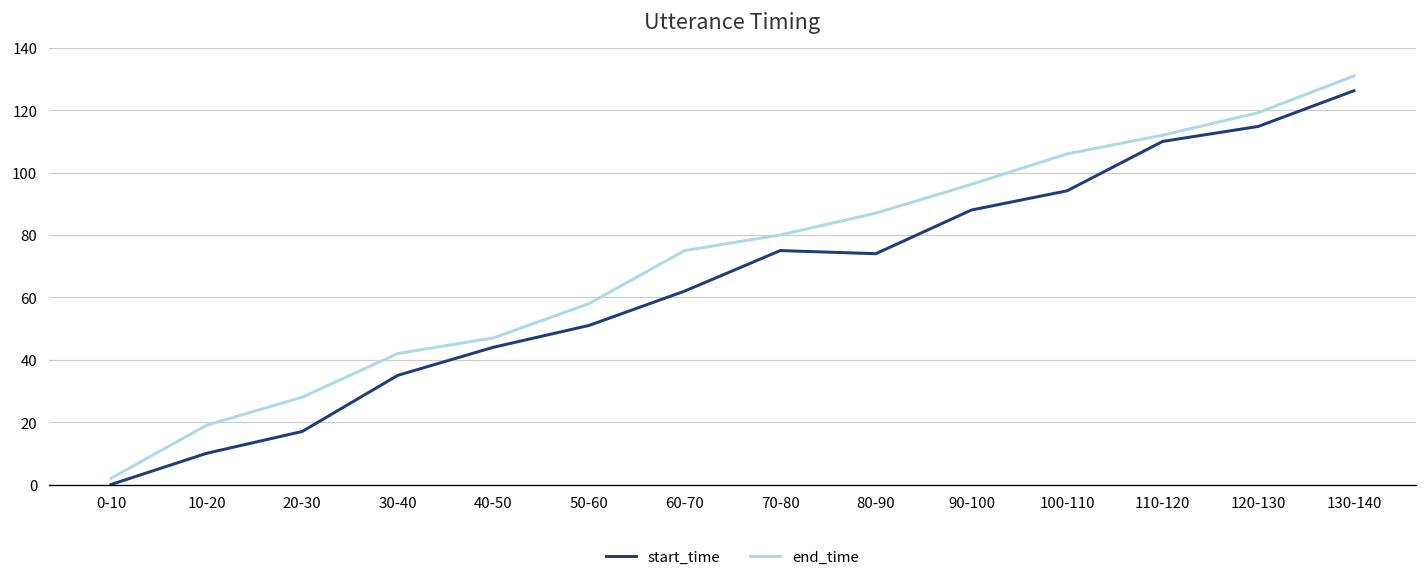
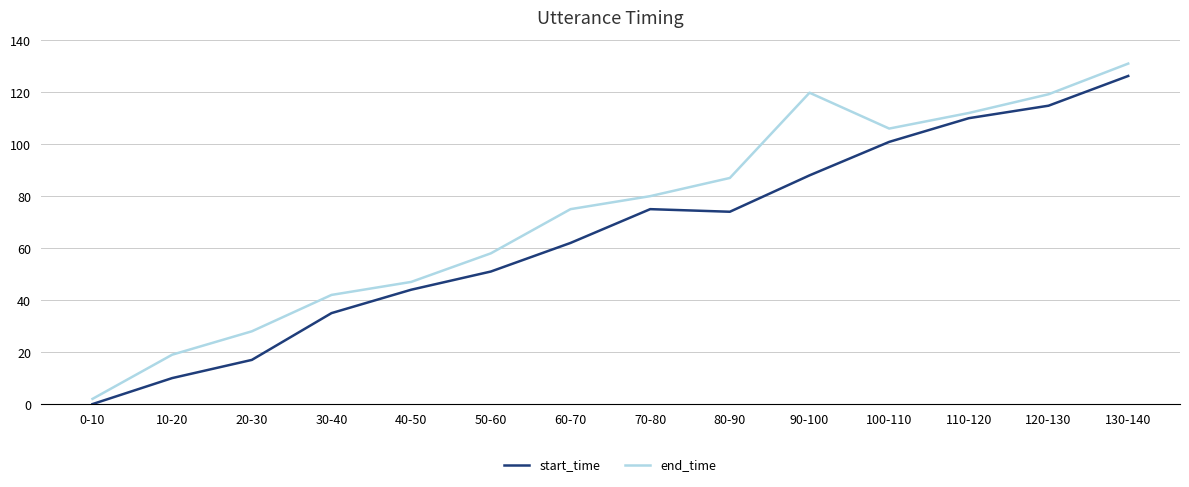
end_time, 90-100: 96 -> 120
start_time, 100-110: 94 -> 101
